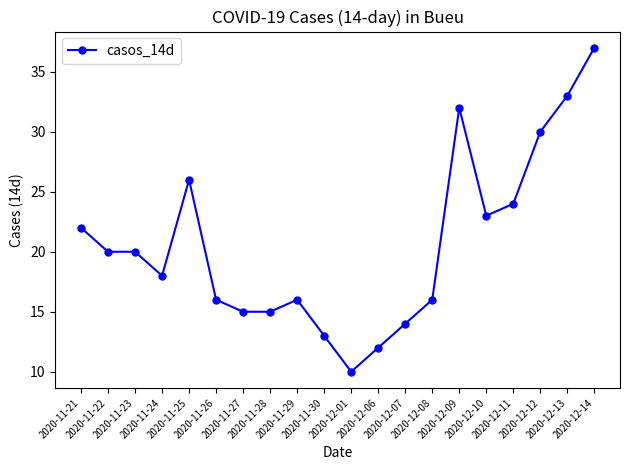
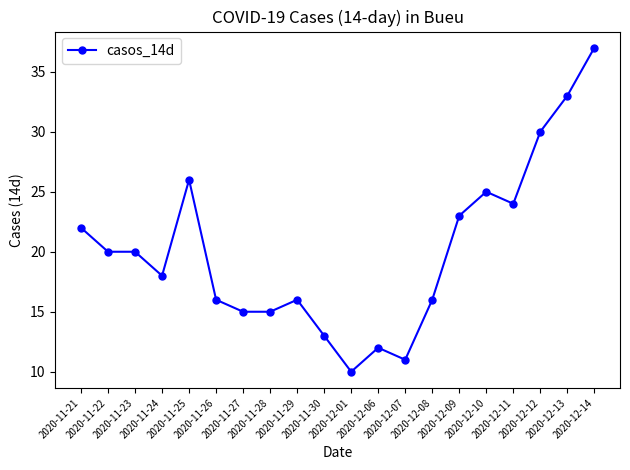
2020-12-07: 14 -> 11
2020-12-09: 32 -> 23
2020-12-10: 23 -> 25
